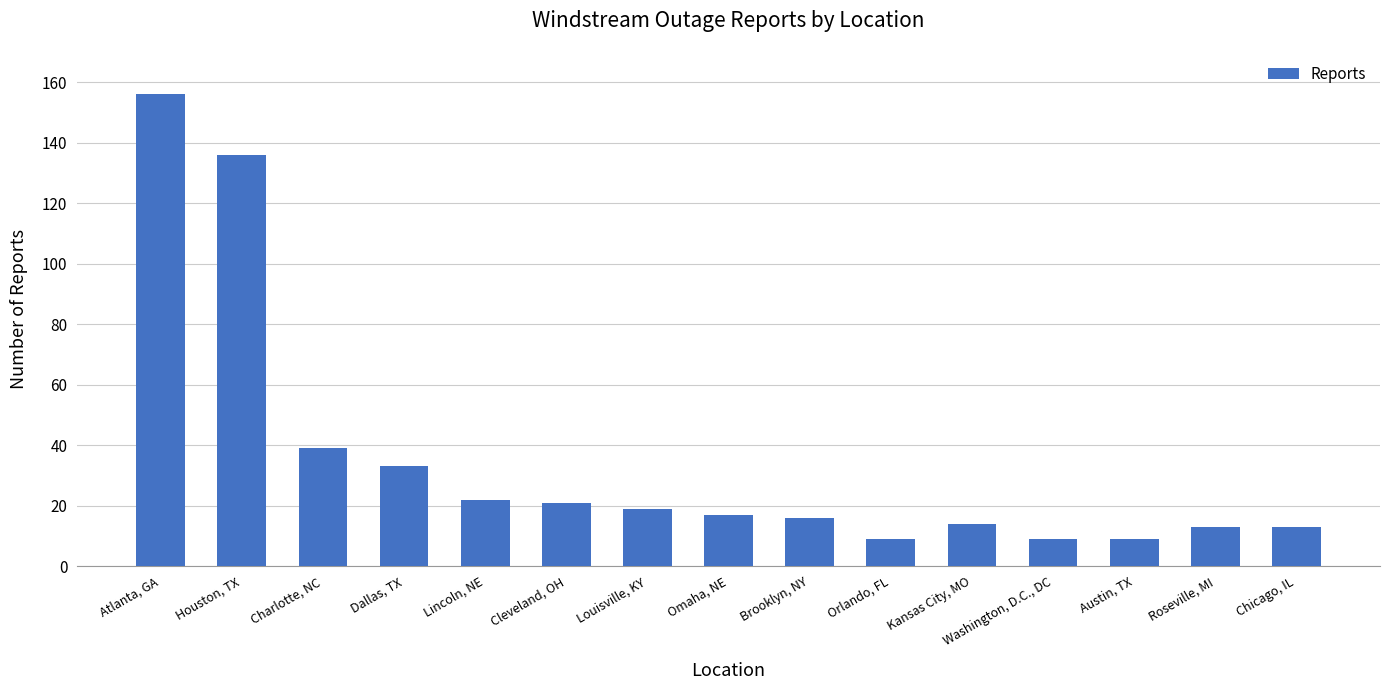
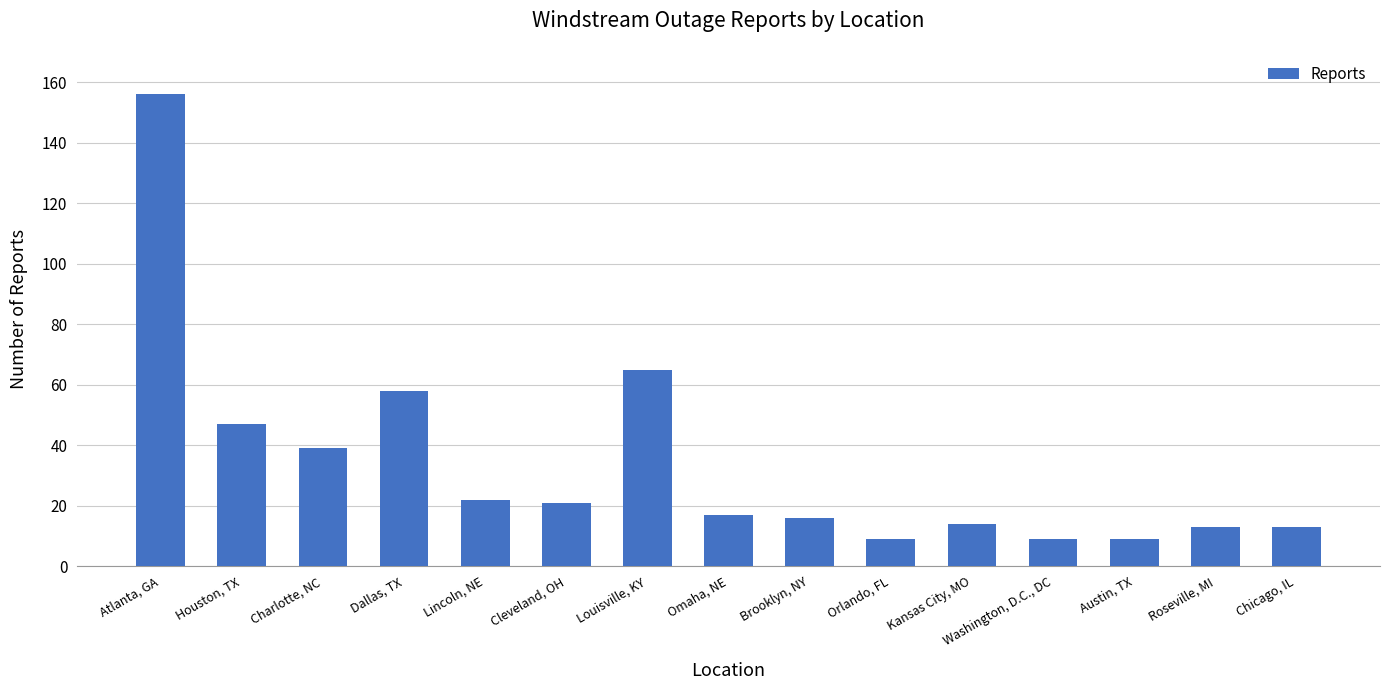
Houston, TX: 136 -> 47
Dallas, TX: 33 -> 58
Louisville, KY: 19 -> 65
